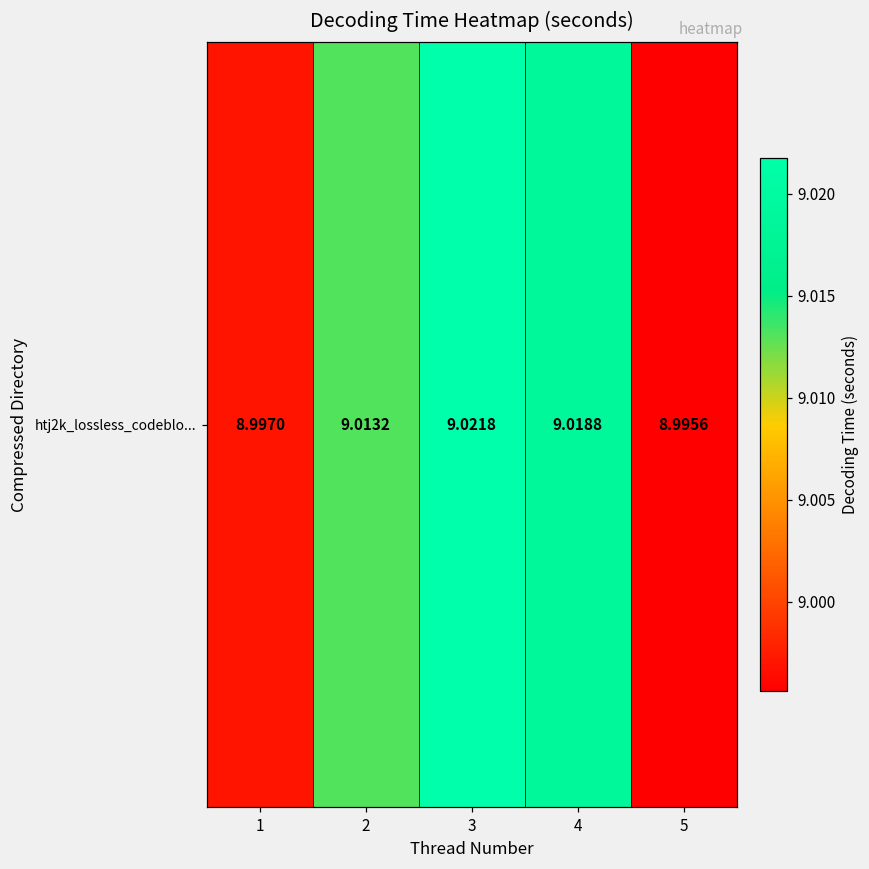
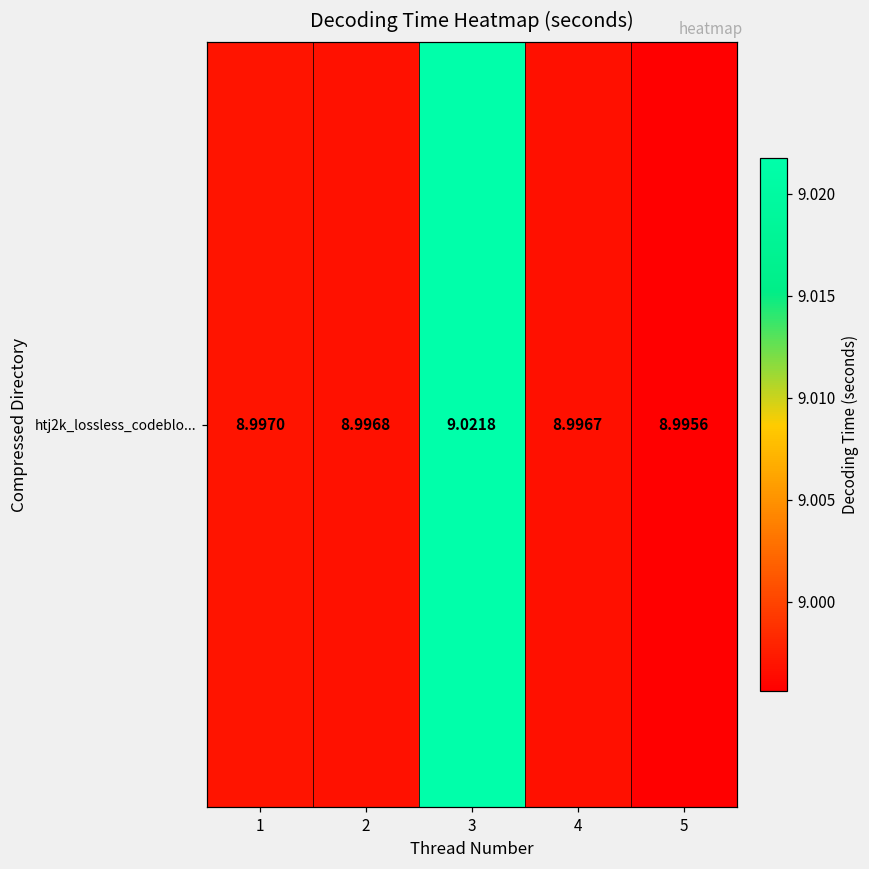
htj2k_lossless_codeblo..., 2: 9.0132 -> 8.9968
htj2k_lossless_codeblo..., 4: 9.0188 -> 8.9967
